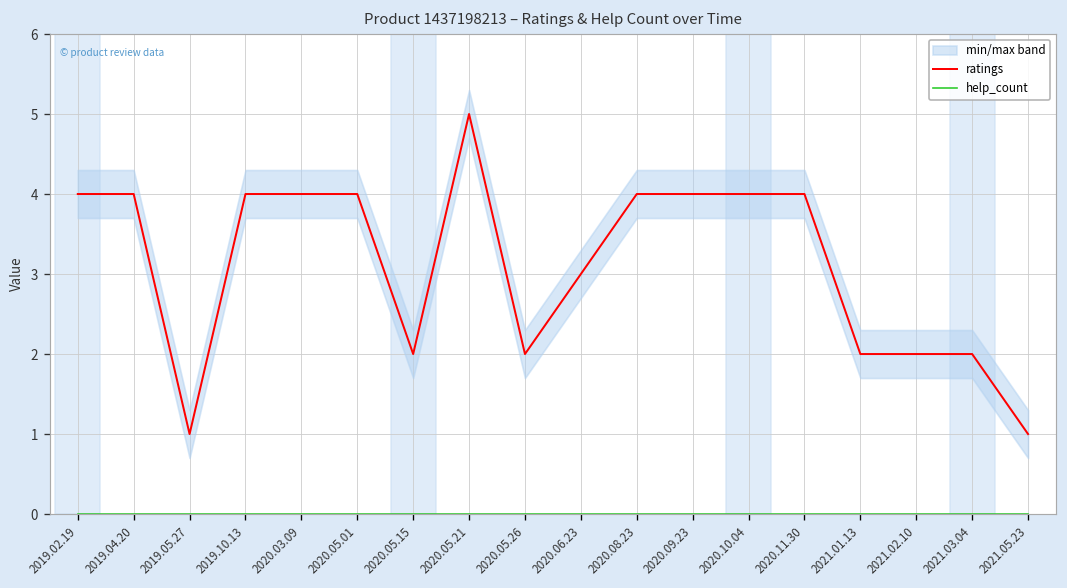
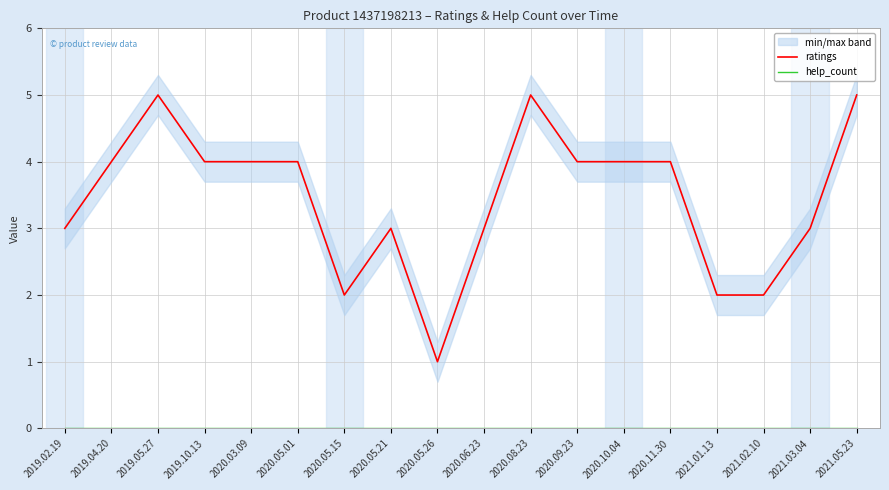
ratings, 2019.02.19: 4 -> 3
ratings, 2019.05.27: 1 -> 5
ratings, 2020.05.21: 5 -> 3
ratings, 2020.05.26: 2 -> 1
ratings, 2020.08.23: 4 -> 5
ratings, 2021.03.04: 2 -> 3
ratings, 2021.05.23: 1 -> 5
